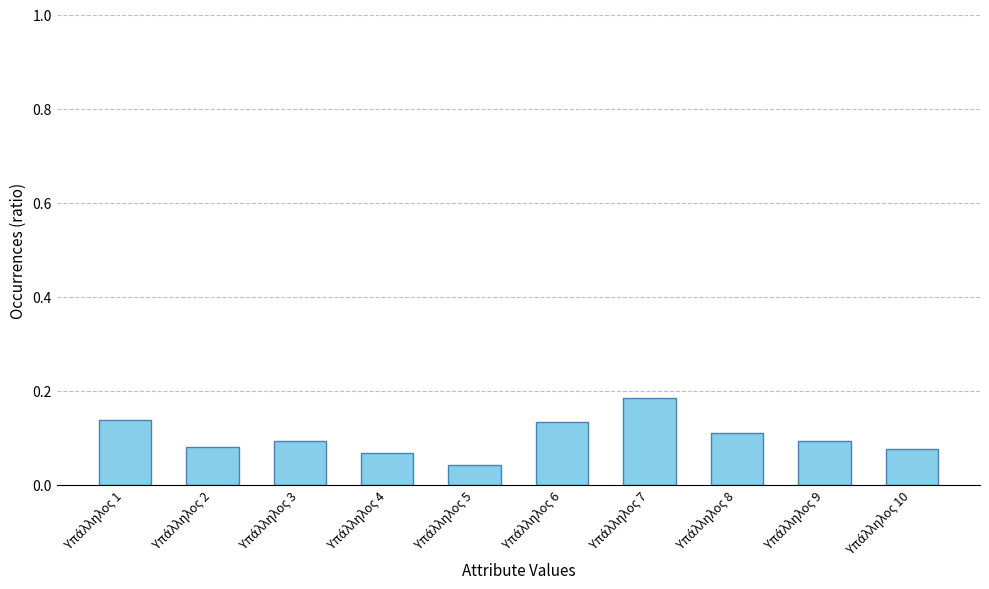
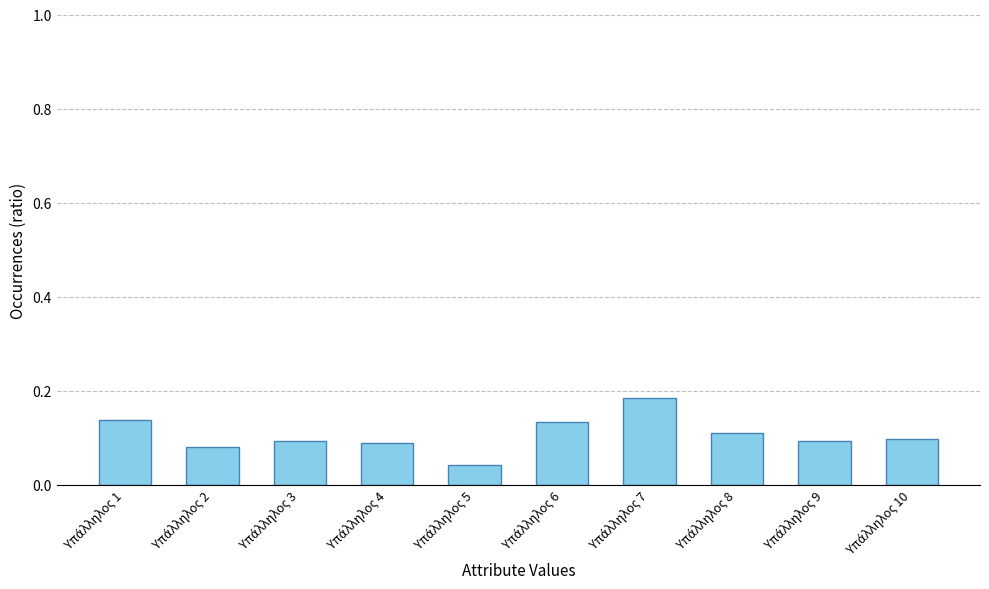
Υπάλληλος 4: 0.07 -> 0.09
Υπάλληλος 10: 0.08 -> 0.10
